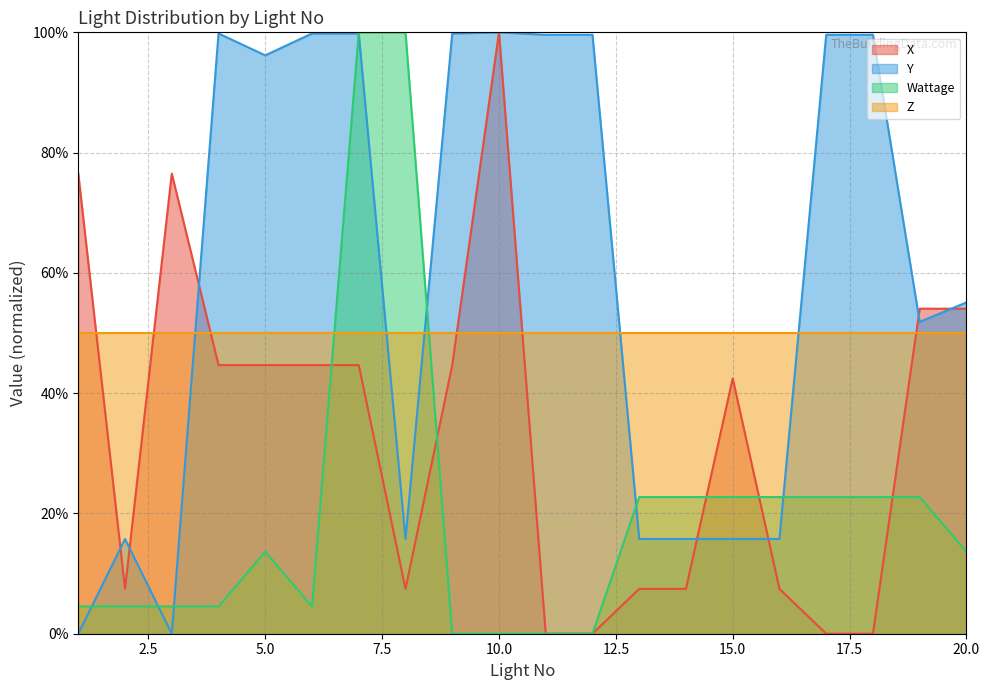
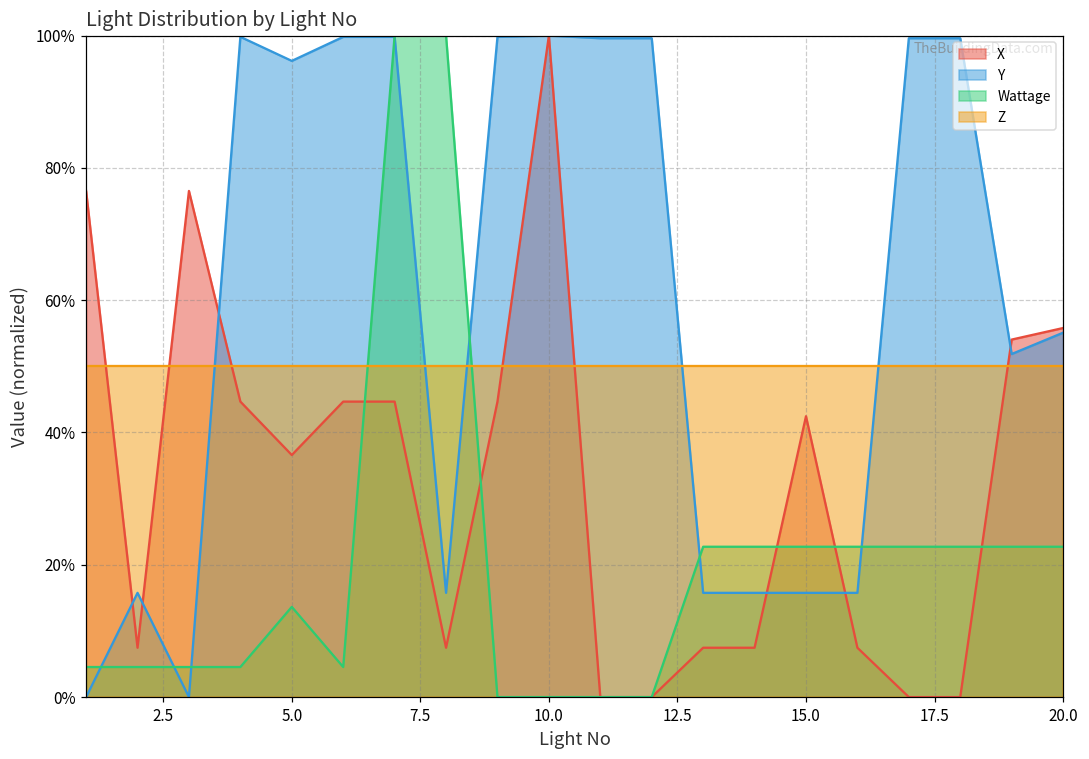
X, 5.0: 45% -> 37%
X, 20.0: 54% -> 56%
Wattage, 20.0: 14% -> 23%
